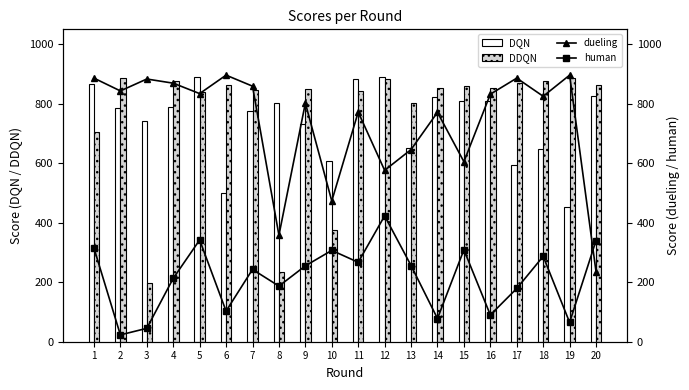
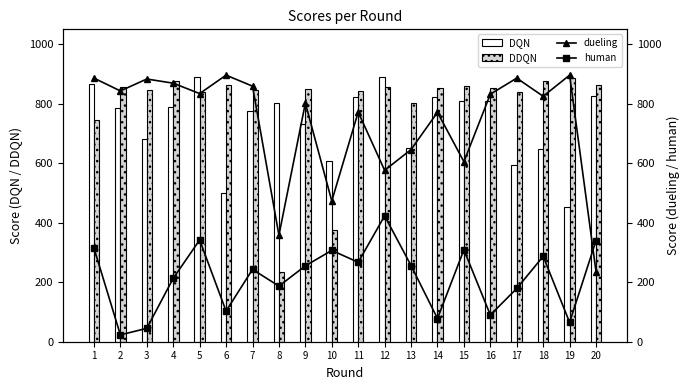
DDQN, 1: 700 -> 750
DDQN, 2: 890 -> 860
DQN, 3: 740 -> 680
DDQN, 3: 200 -> 850
DQN, 11: 880 -> 820
DDQN, 12: 880 -> 860
DDQN, 17: 870 -> 840
